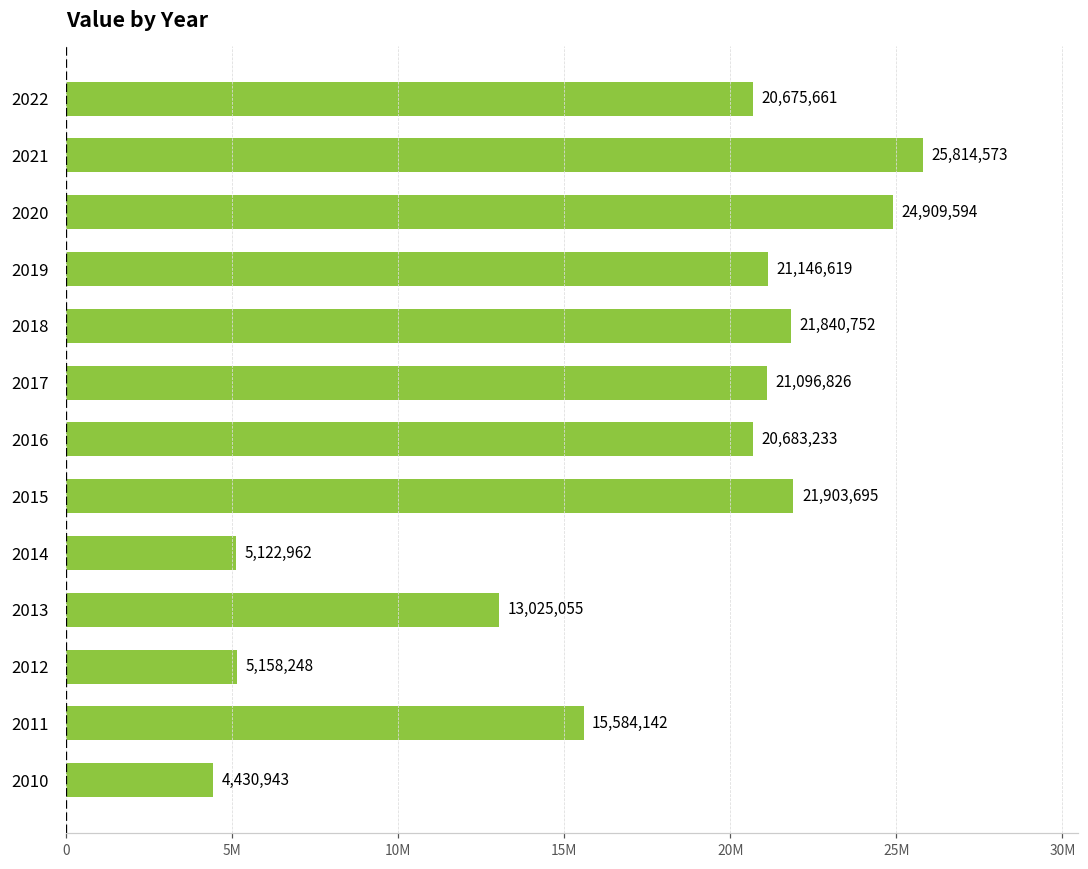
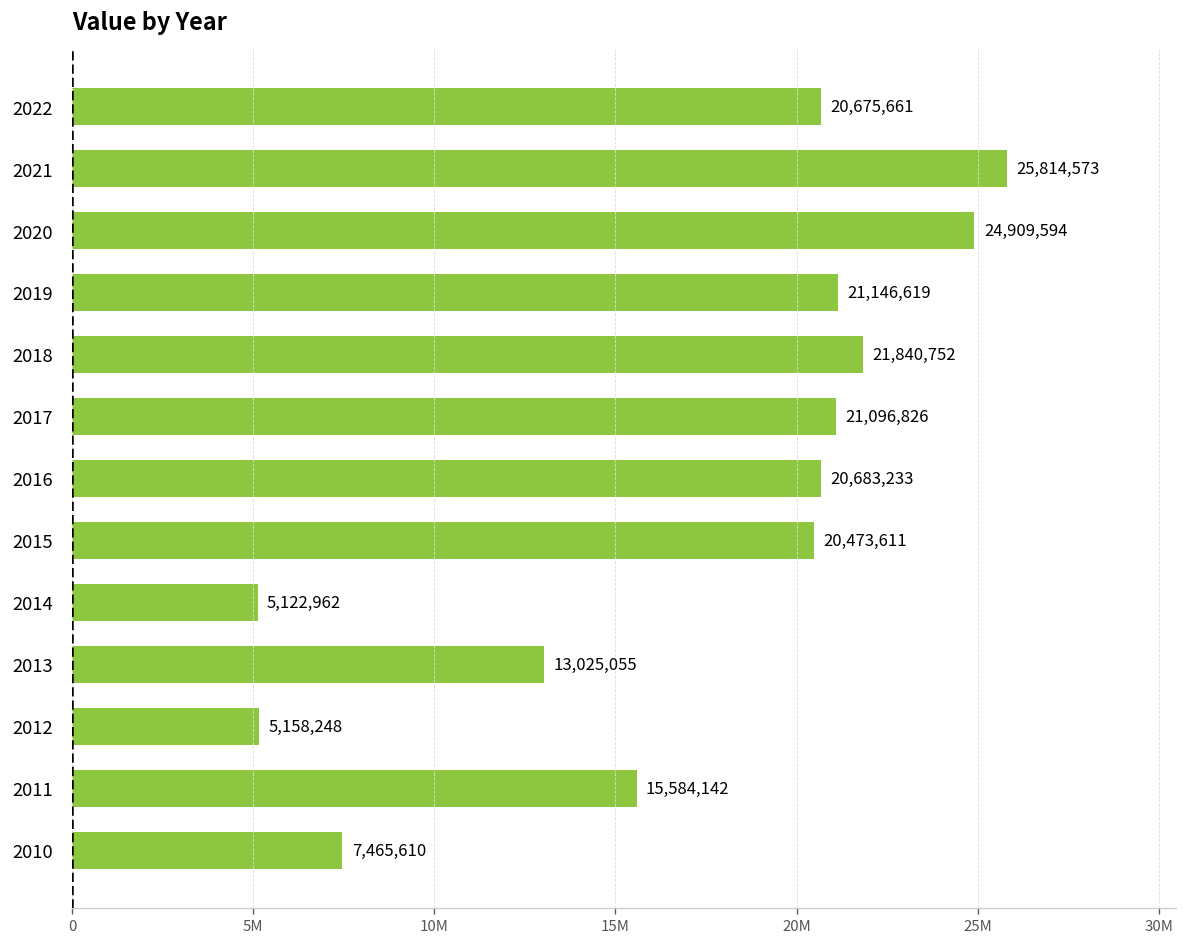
2015: 21,903,695 -> 20,473,611
2010: 4,430,943 -> 7,465,610
